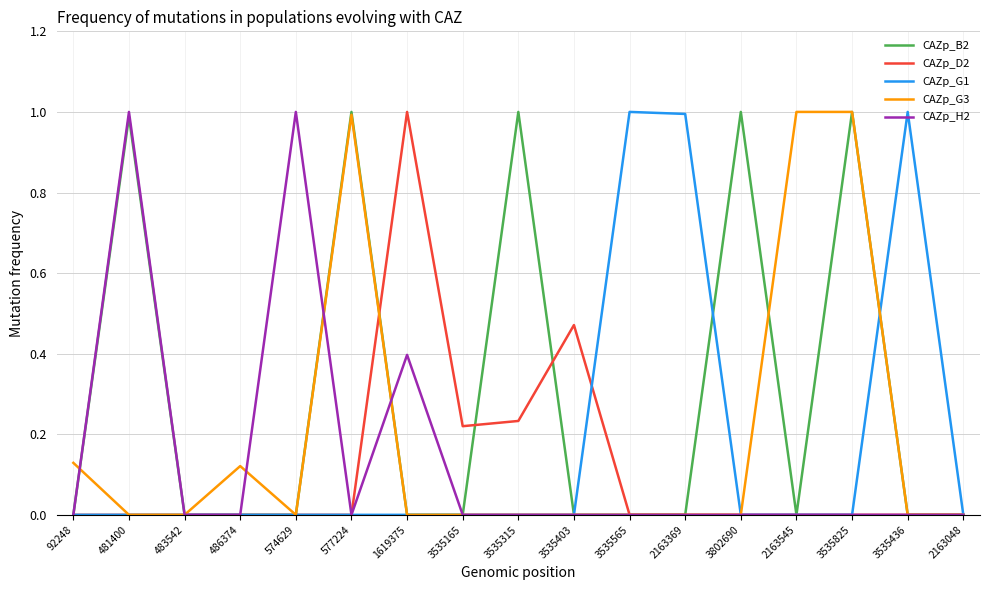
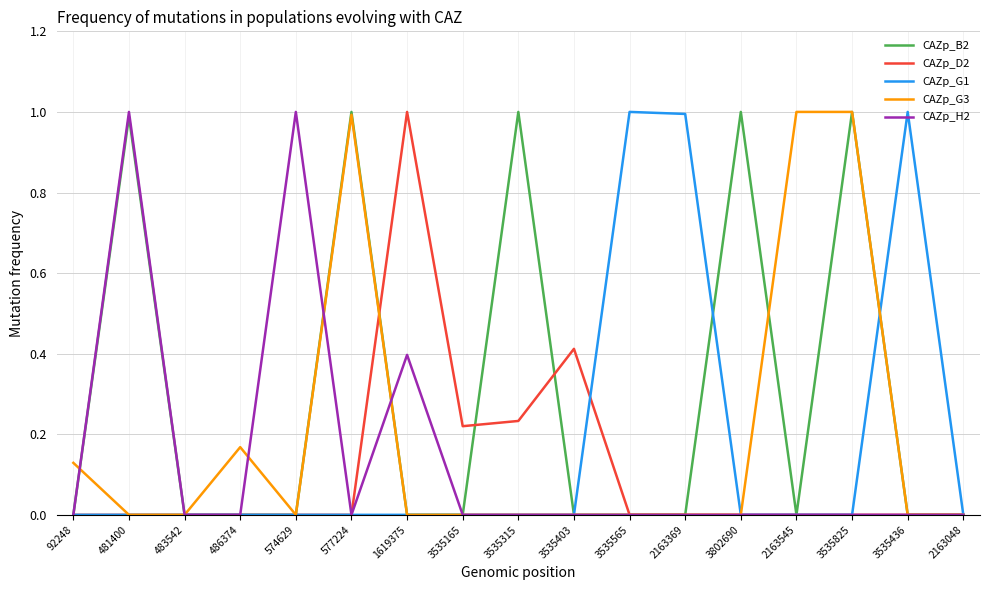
CAZp_G3, 486374: 0.12 -> 0.17
CAZp_D2, 3535403: 0.47 -> 0.41
